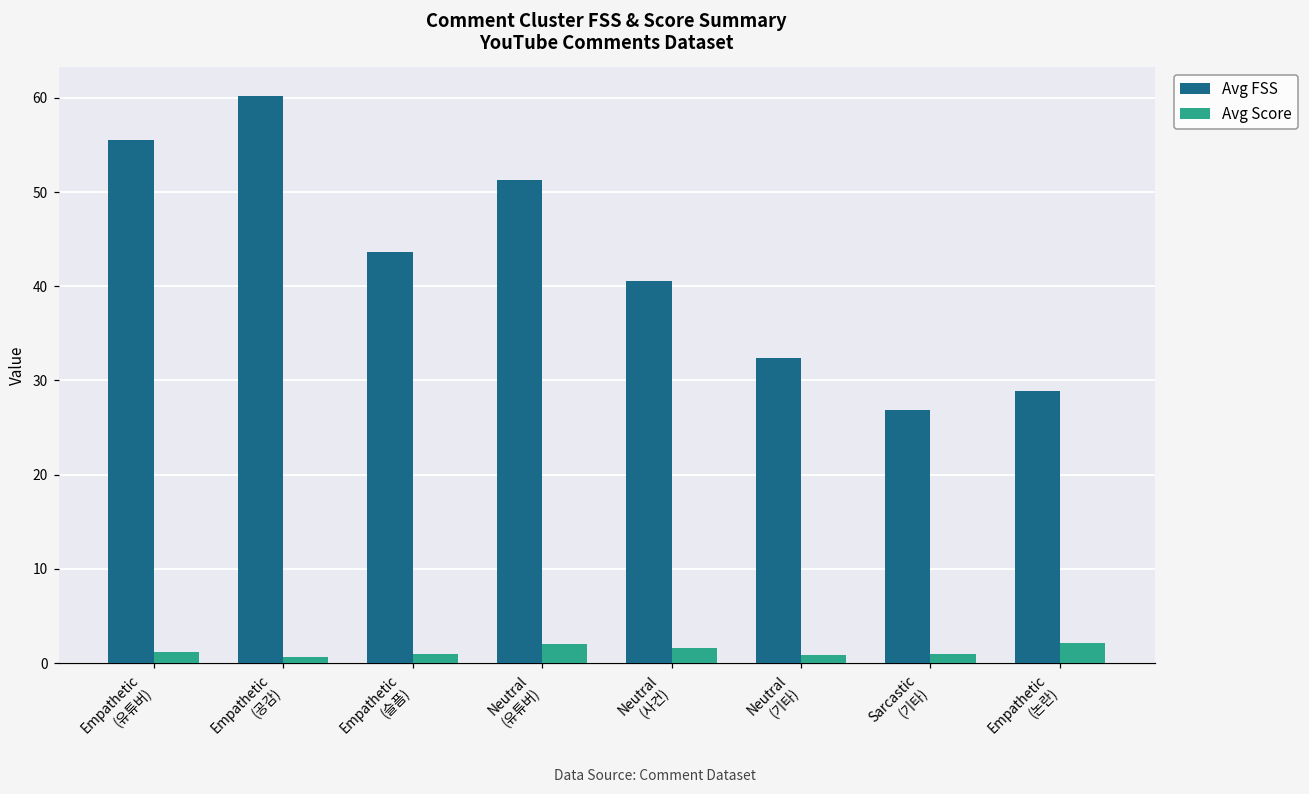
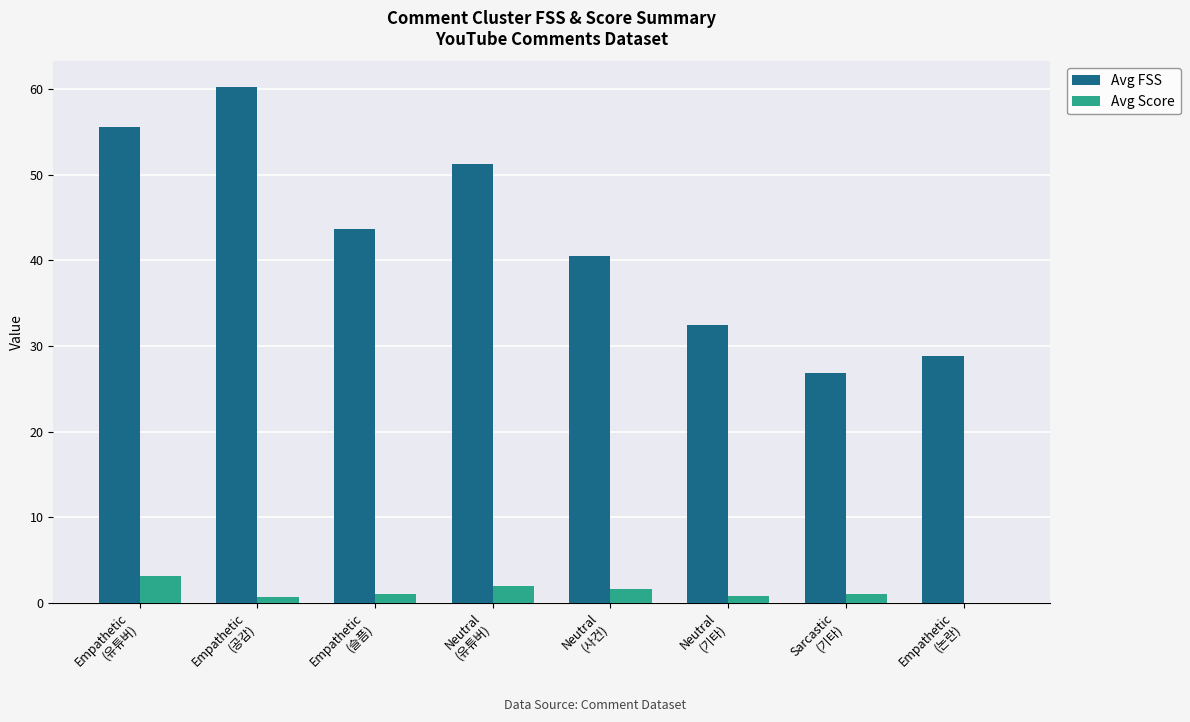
Avg Score, Empathetic (유튜버): 1 -> 3
Avg Score, Empathetic (논란): 2 -> 0
